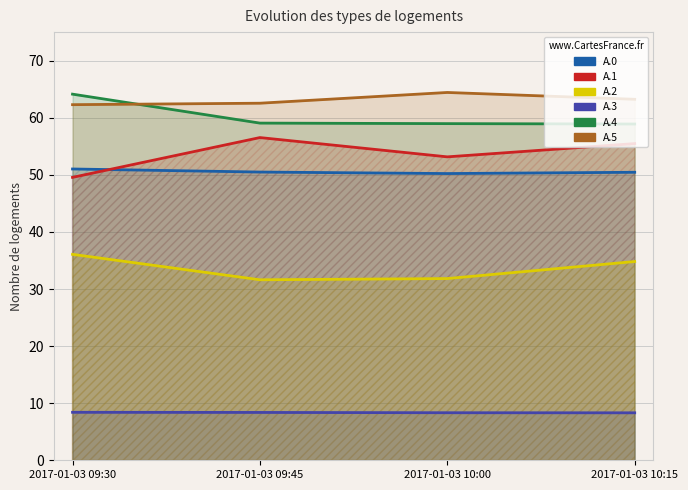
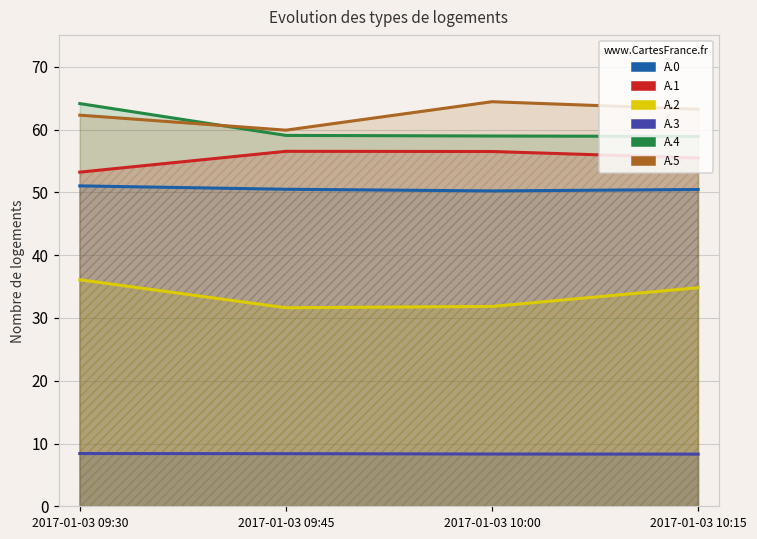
A.1, 2017-01-03 09:30: 50 -> 53
A.5, 2017-01-03 09:45: 63 -> 60
A.1, 2017-01-03 10:00: 53 -> 56
